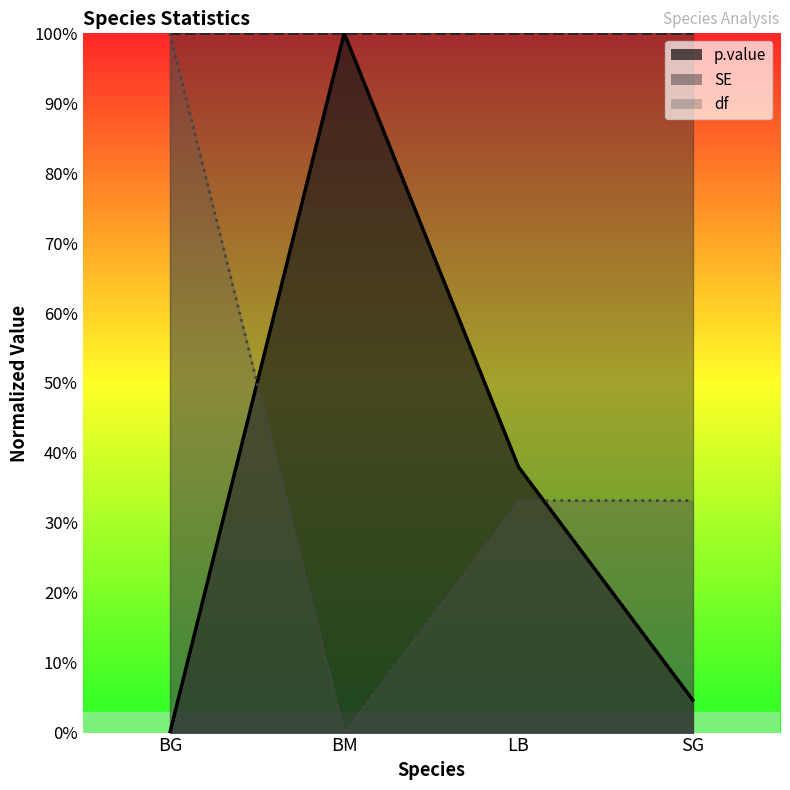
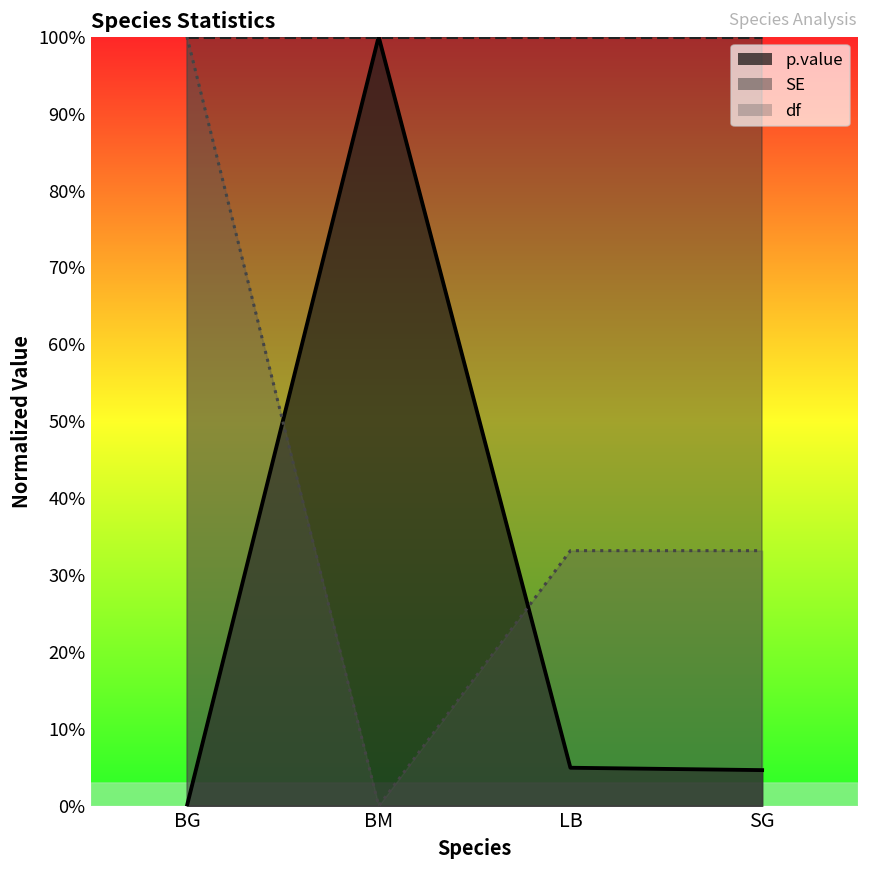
p.value, LB: 38% -> 5%
